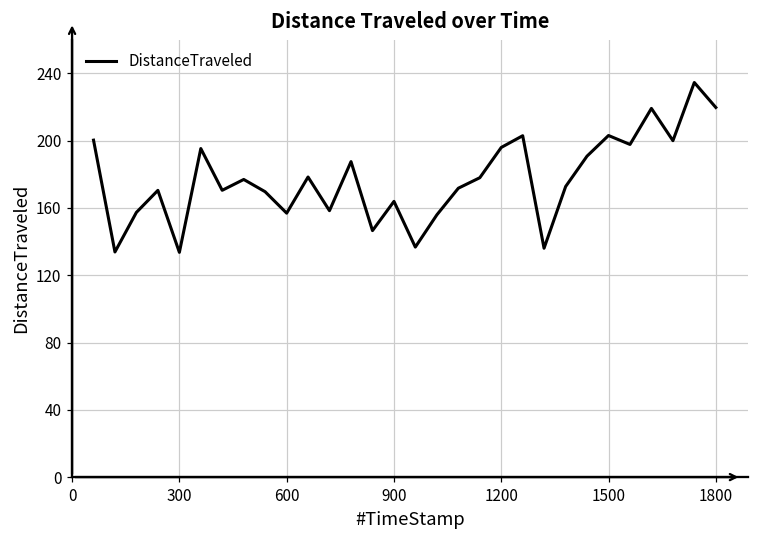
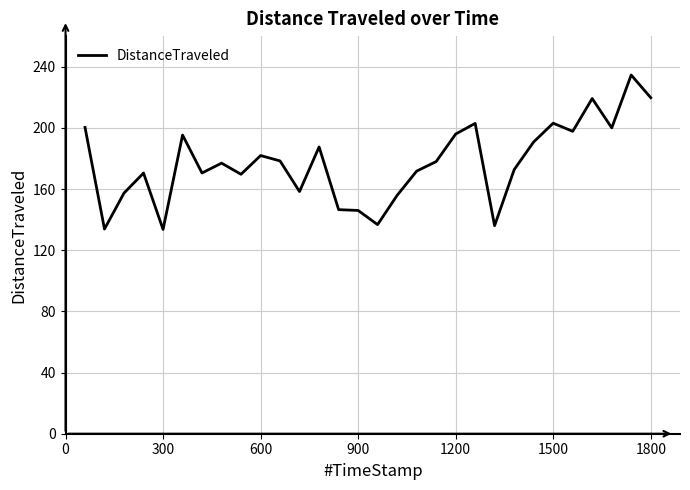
600: 157 -> 182
900: 164 -> 146
